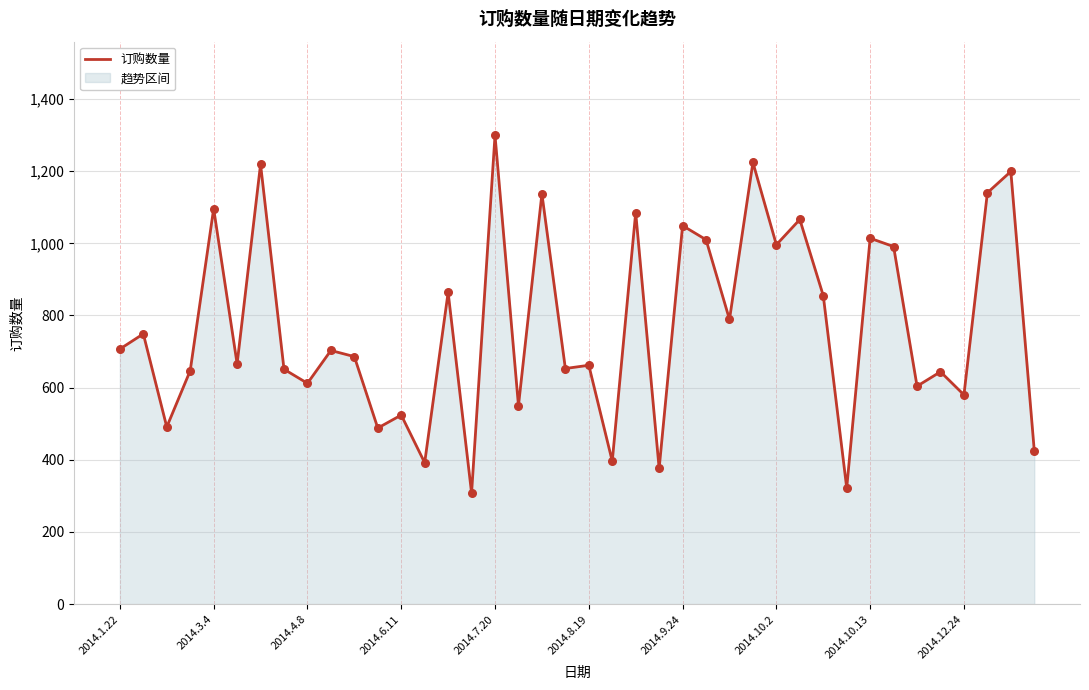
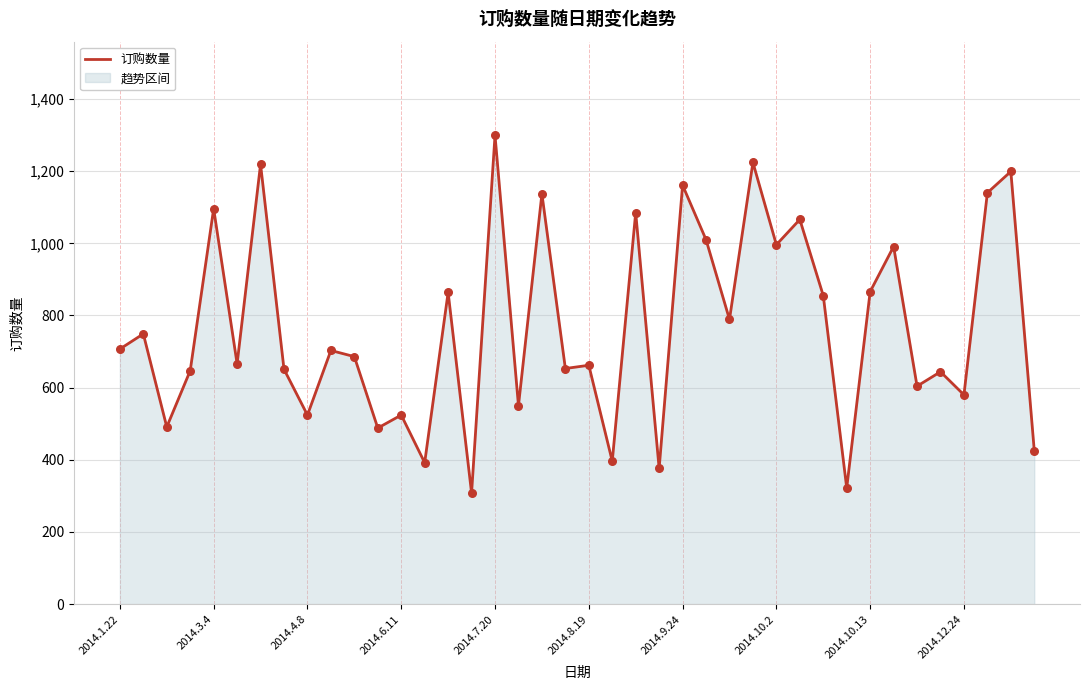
2014.4.8: 610 -> 520
2014.9.24: 1,050 -> 1,160
2014.10.13: 1,010 -> 870
